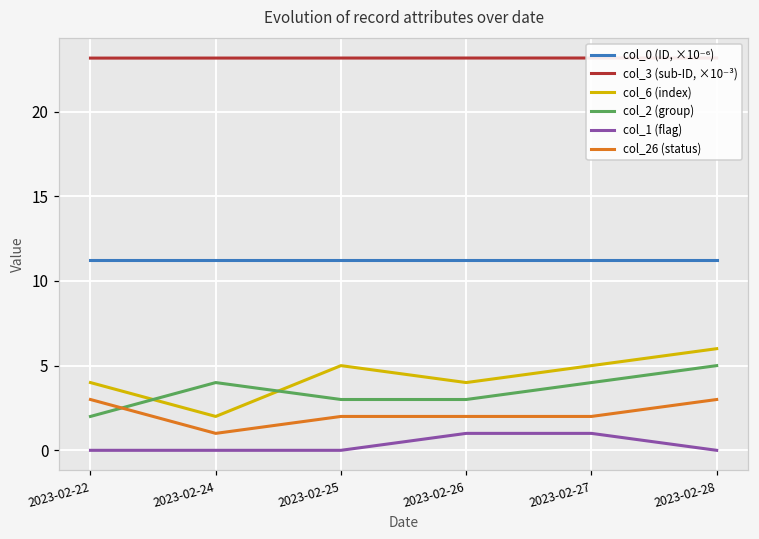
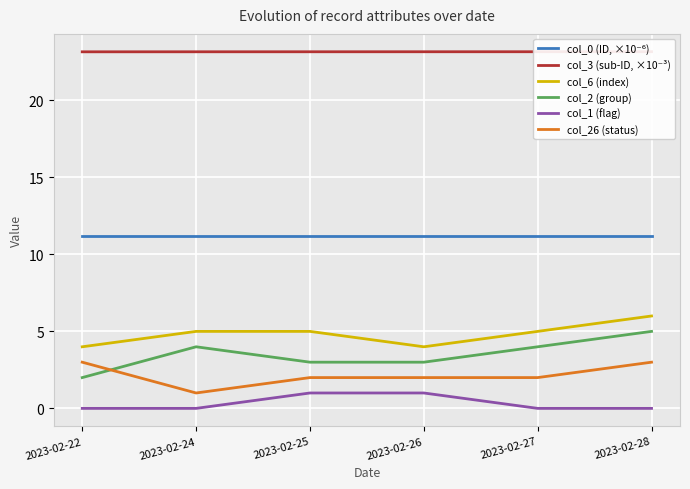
col_6 (index), 2023-02-24: 2 -> 5
col_1 (flag), 2023-02-25: 0 -> 1
col_1 (flag), 2023-02-27: 1 -> 0
